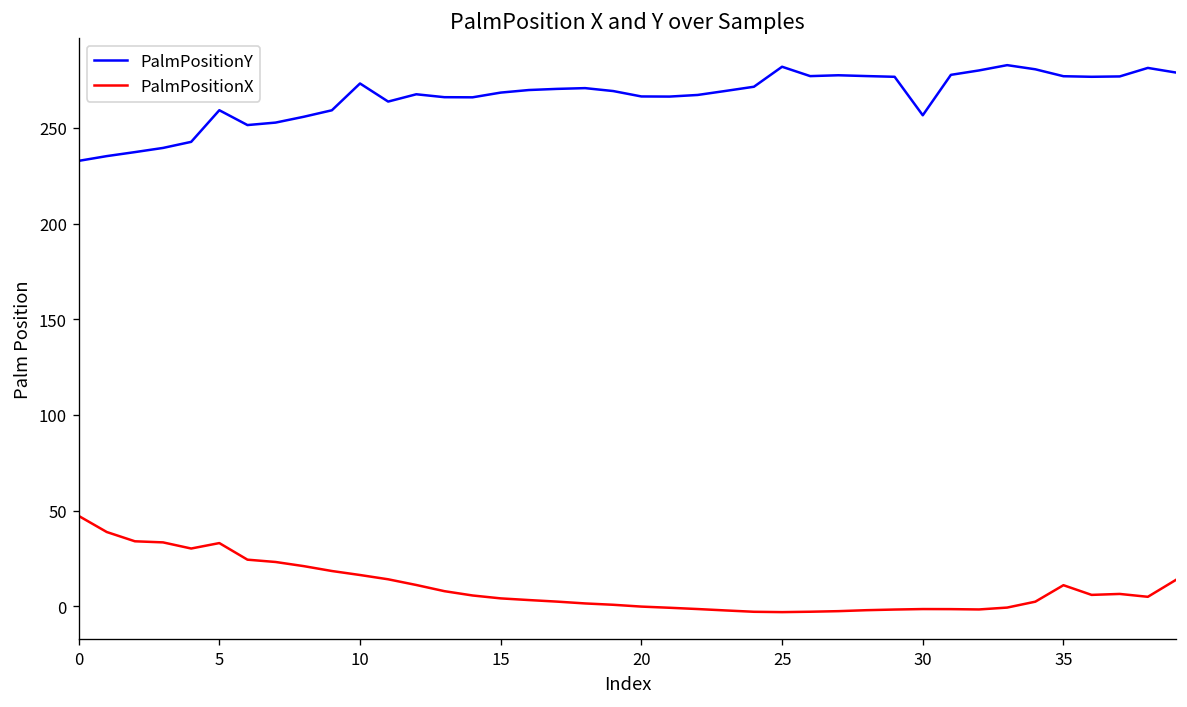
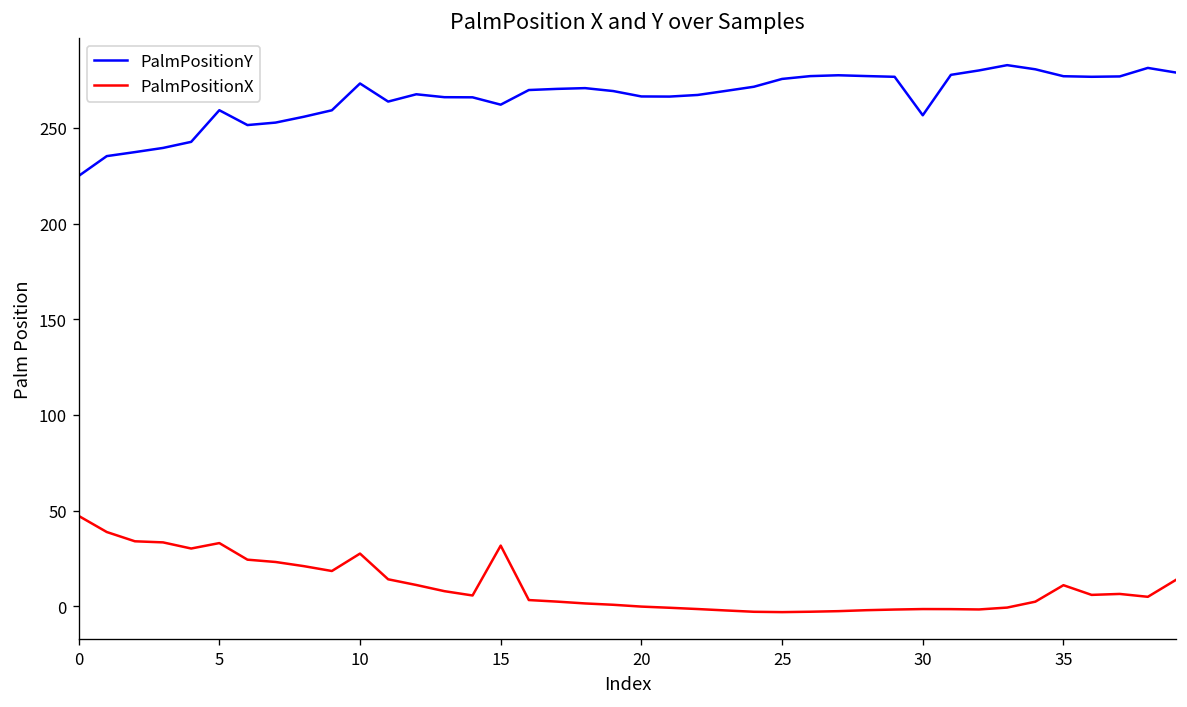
PalmPositionY, 0: 233 -> 225
PalmPositionX, 10: 16 -> 28
PalmPositionY, 15: 268 -> 262
PalmPositionX, 15: 4 -> 32
PalmPositionY, 25: 282 -> 276
